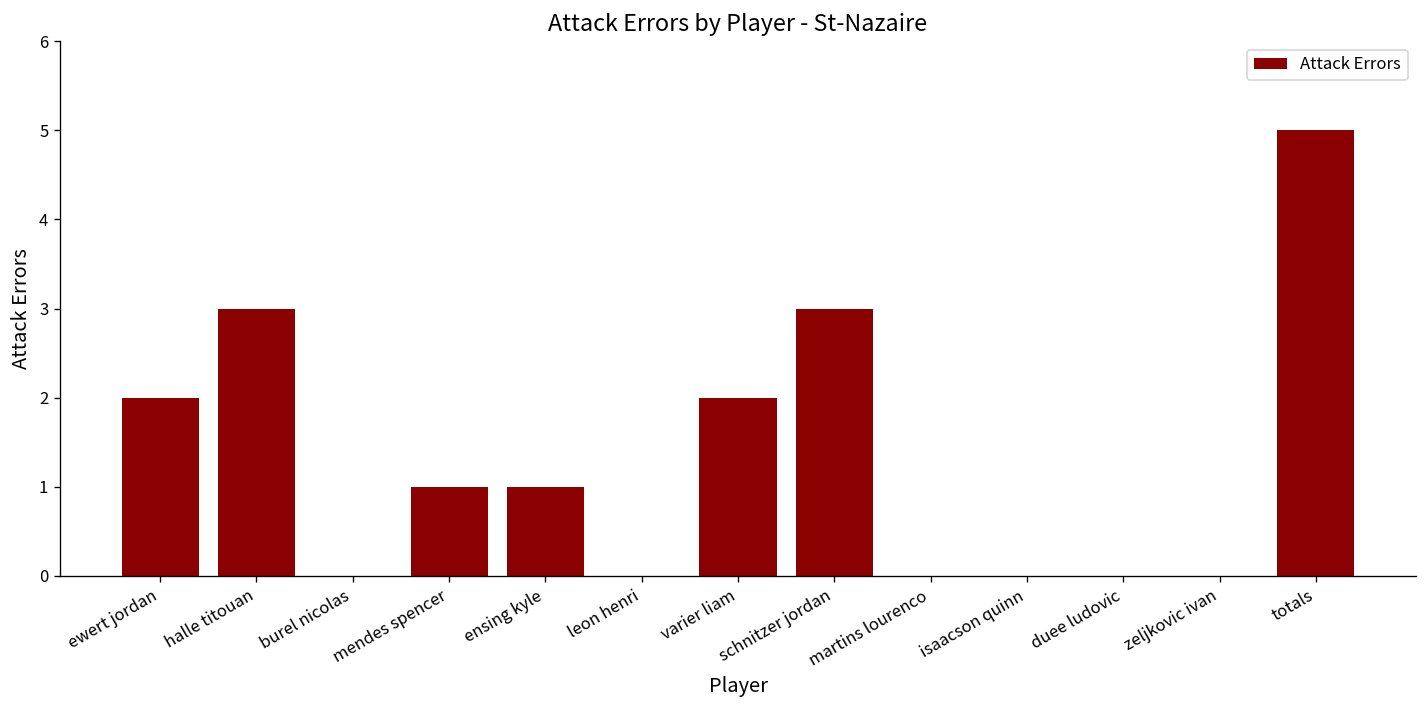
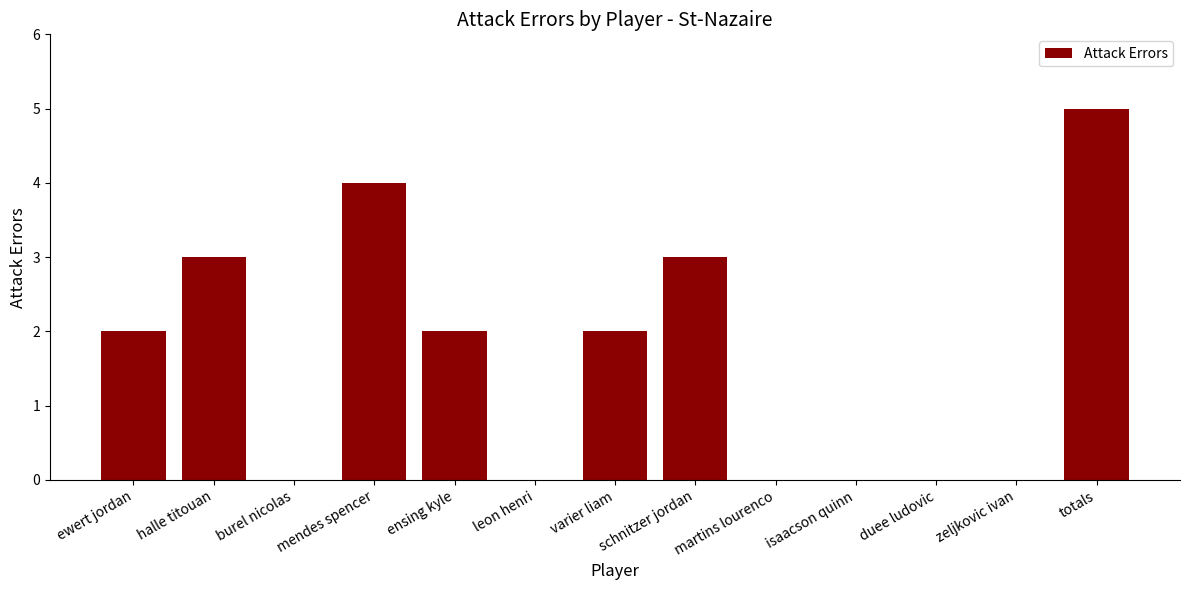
mendes spencer: 1 -> 4
ensing kyle: 1 -> 2
